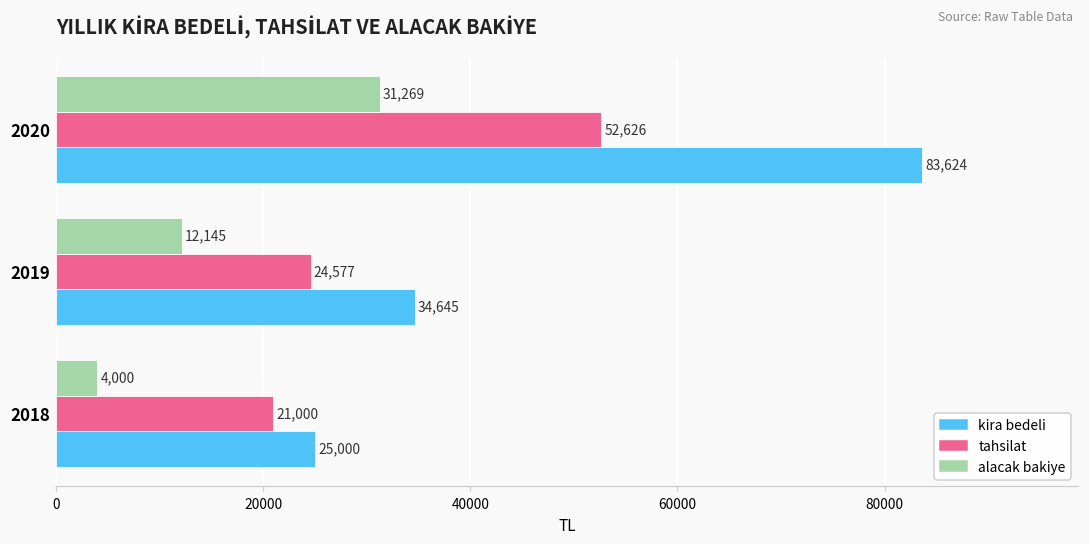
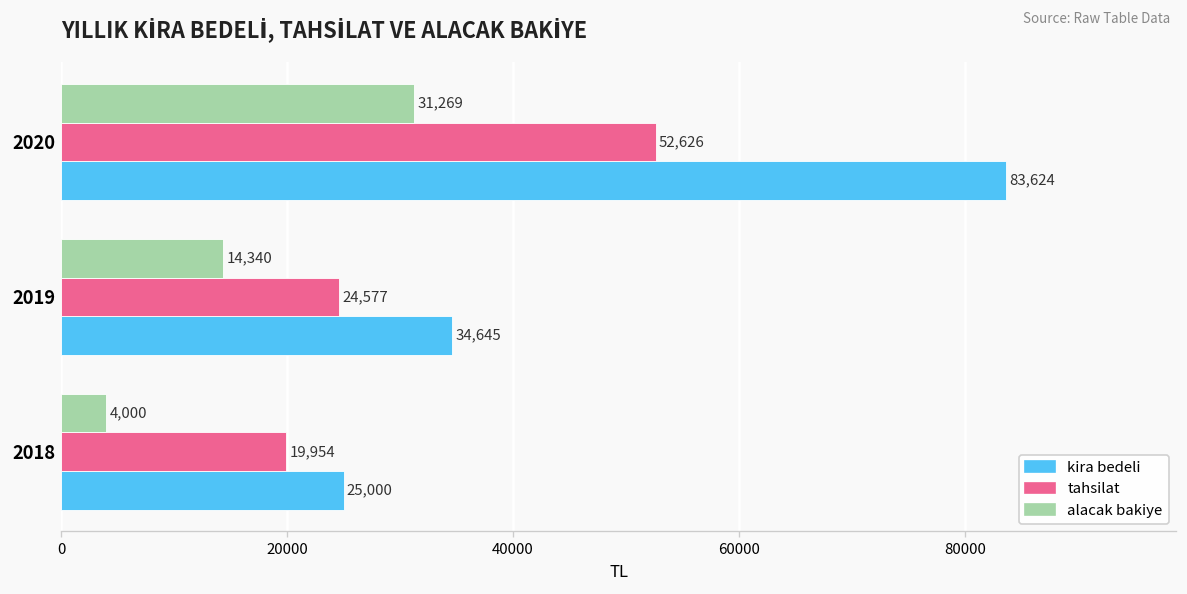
alacak bakiye, 2019: 12,145 -> 14,340
tahsilat, 2018: 21,000 -> 19,954
